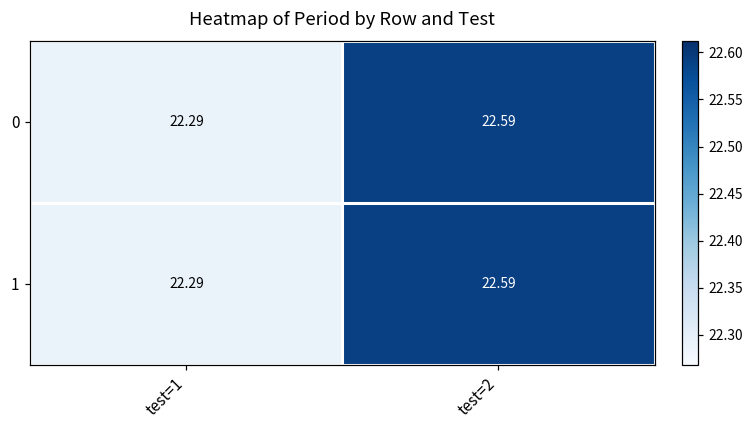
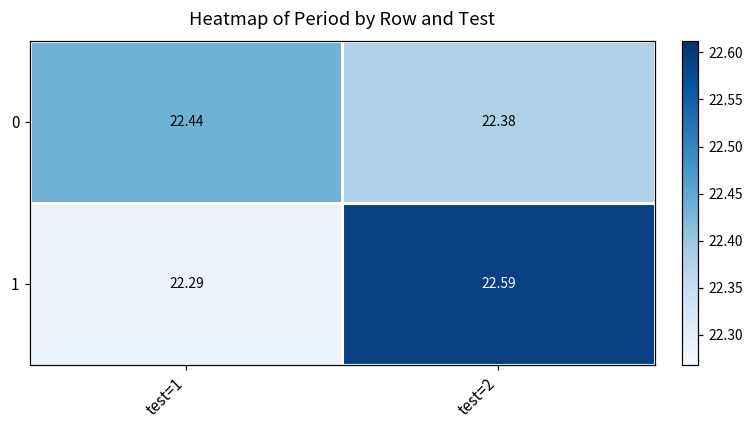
0, test=1: 22.29 -> 22.44
0, test=2: 22.59 -> 22.38
